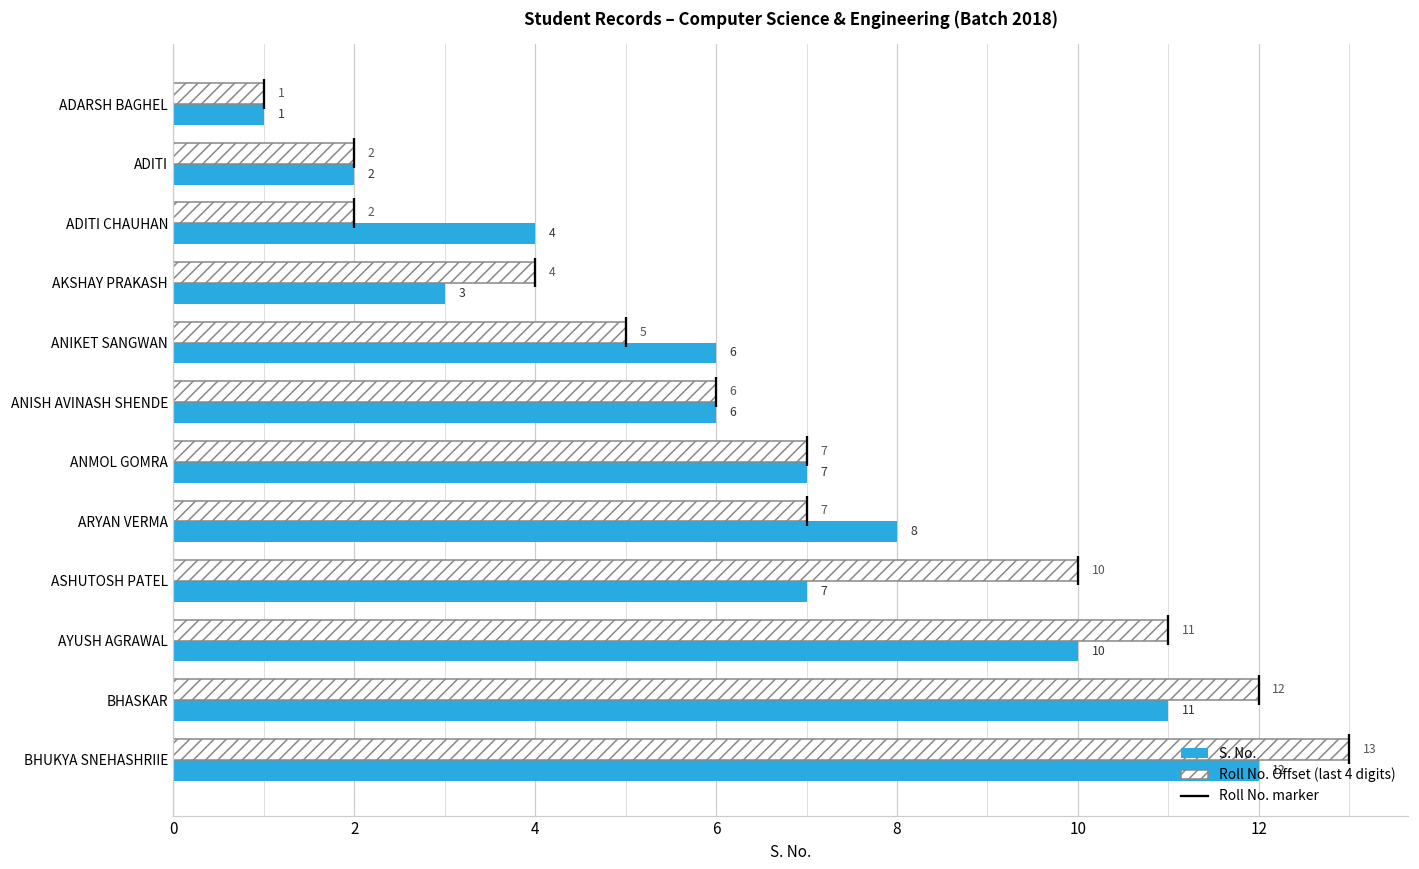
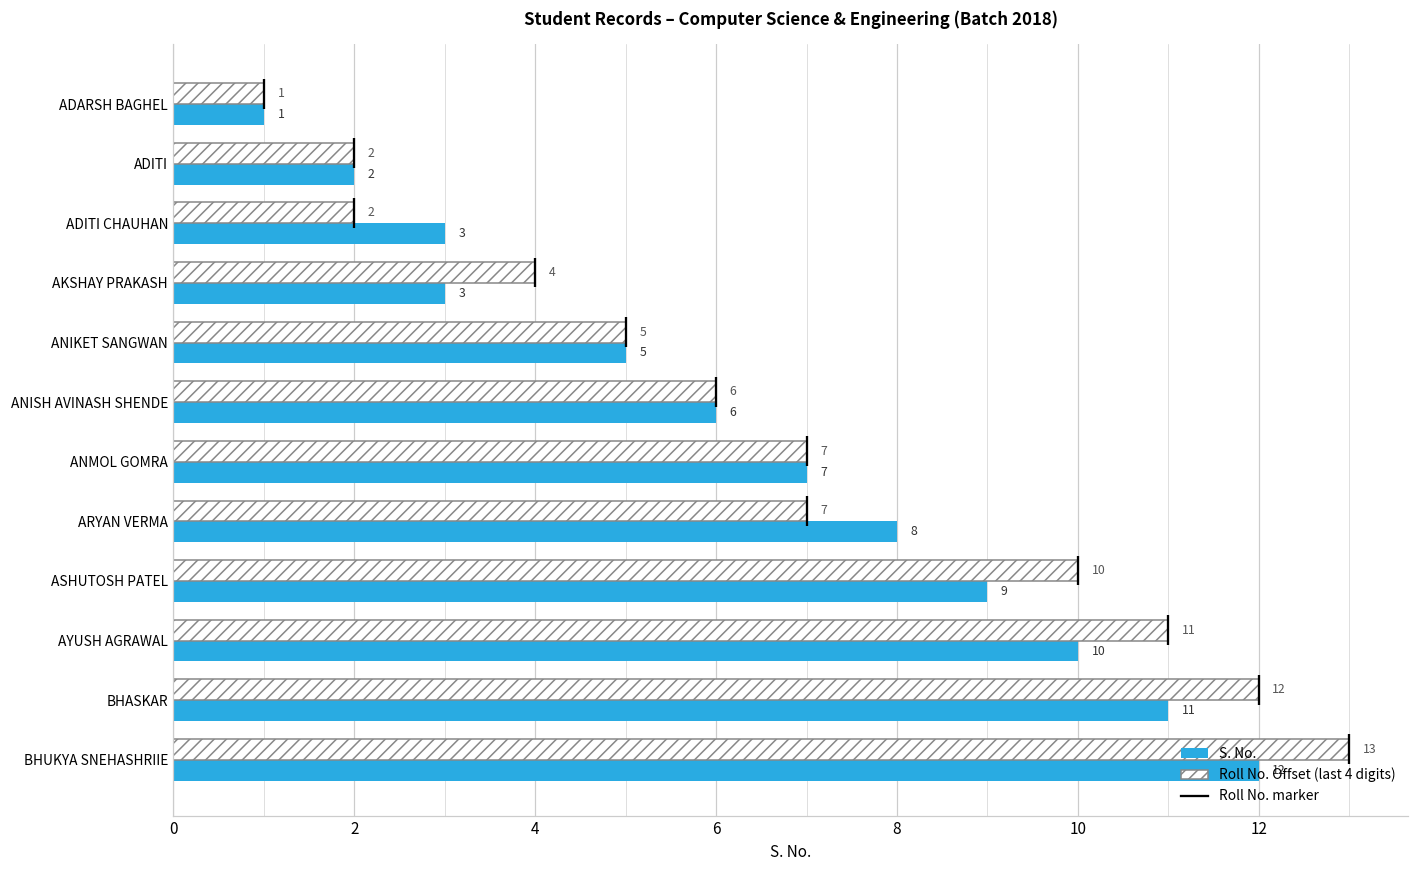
S. No., ADITI CHAUHAN: 4 -> 3
S. No., ANIKET SANGWAN: 6 -> 5
S. No., ASHUTOSH PATEL: 7 -> 9
